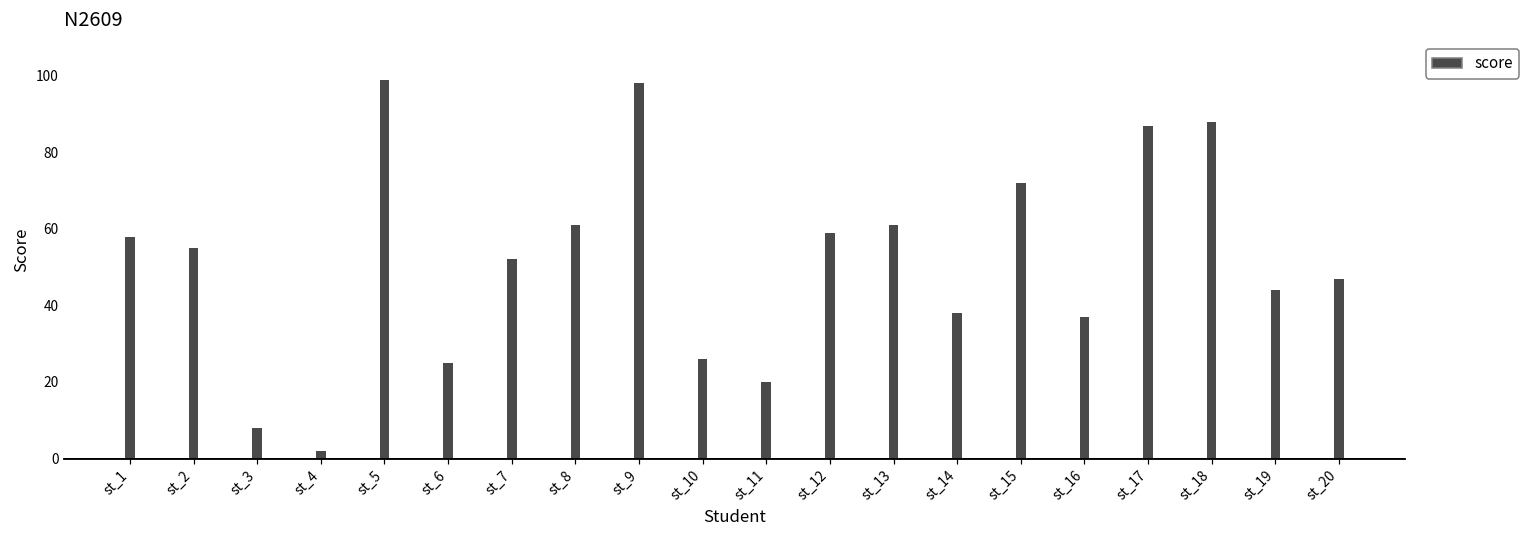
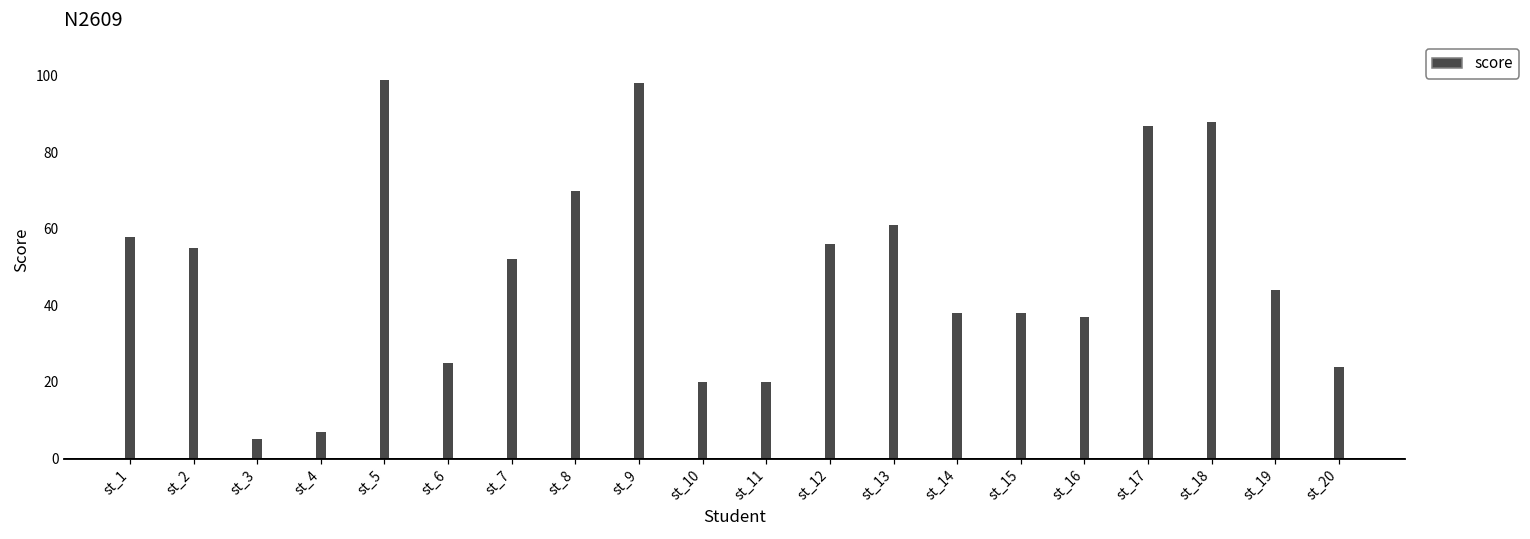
st_3: 8 -> 5
st_4: 2 -> 7
st_8: 61 -> 70
st_10: 26 -> 20
st_12: 59 -> 56
st_15: 72 -> 38
st_20: 47 -> 24
